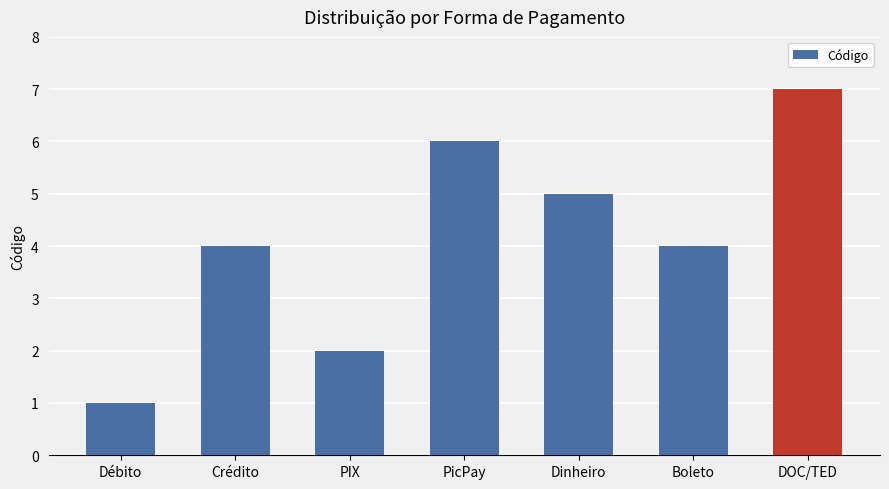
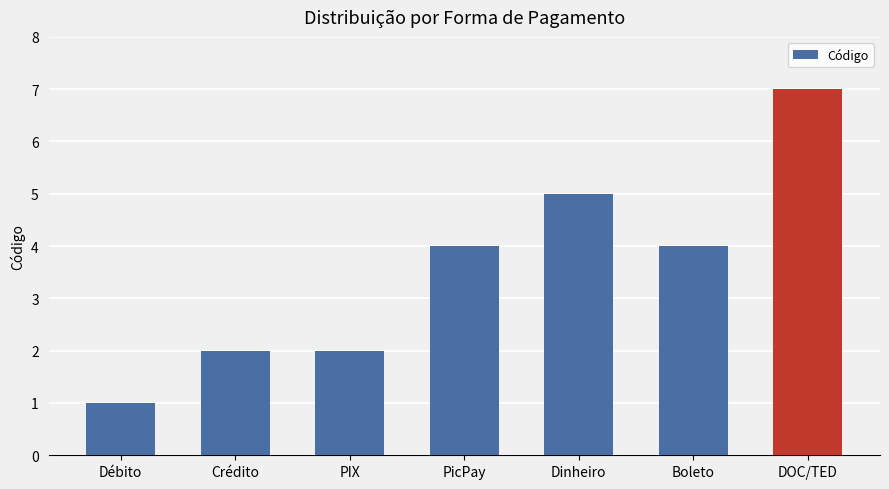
Crédito: 4 -> 2
PicPay: 6 -> 4
